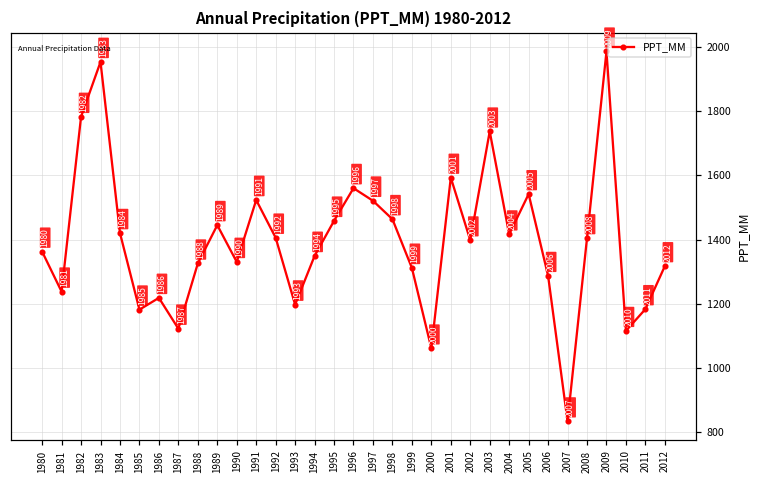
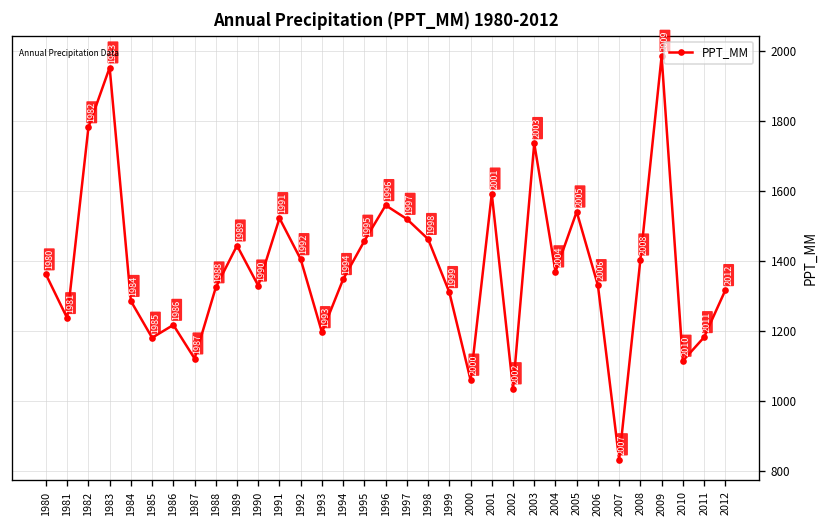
1984: 1420 -> 1290
2002: 1400 -> 1040
2004: 1420 -> 1370
2006: 1290 -> 1330
